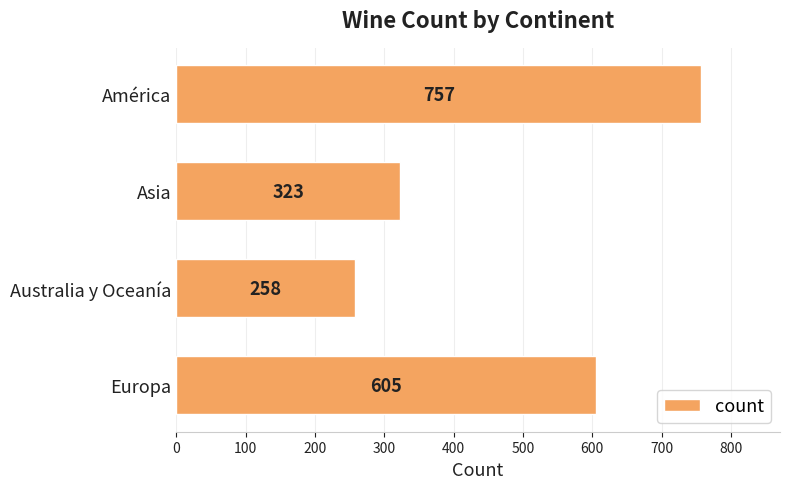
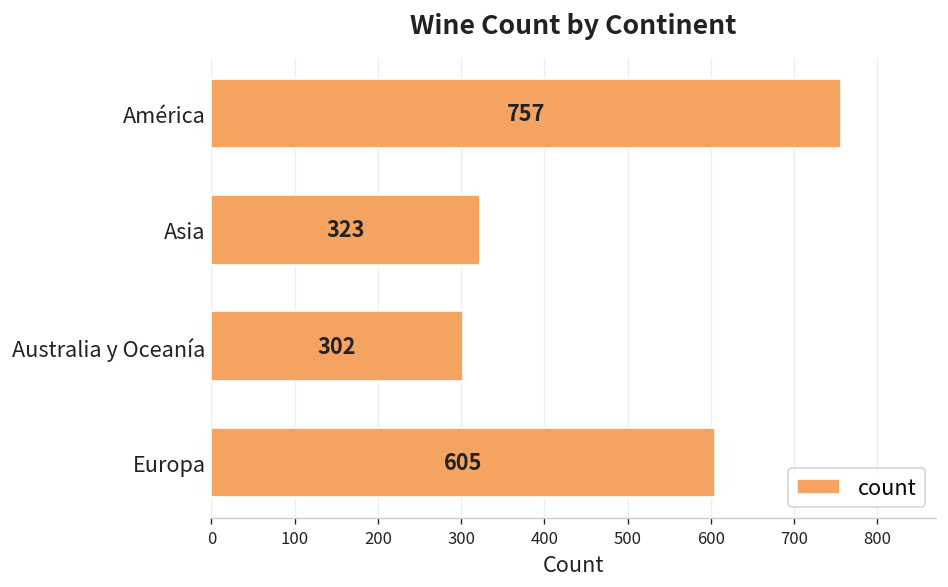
Australia y Oceanía: 258 -> 302
